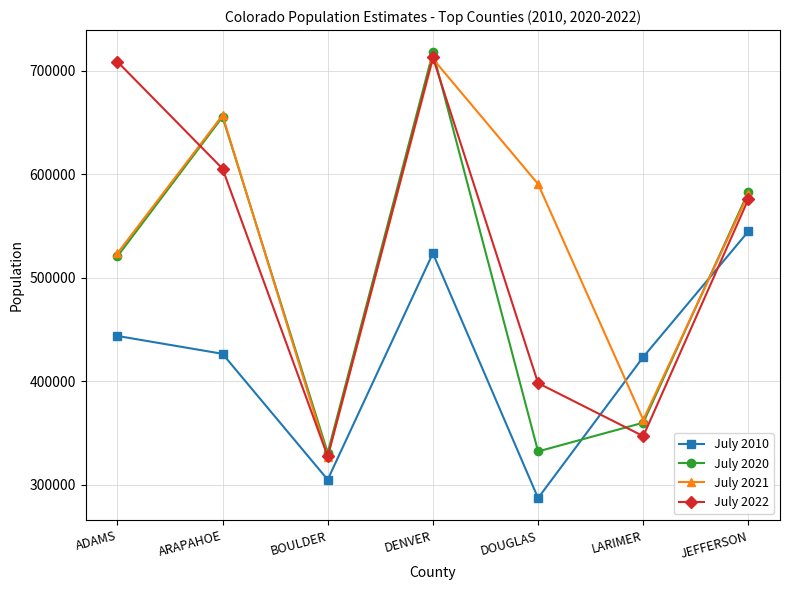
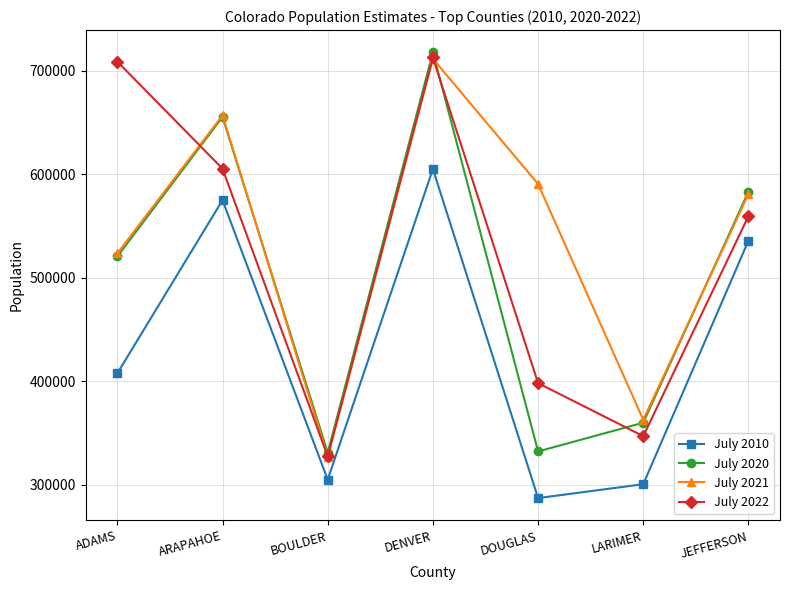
July 2010, ADAMS: 444000 -> 408000
July 2010, ARAPAHOE: 426000 -> 575000
July 2010, DENVER: 524000 -> 605000
July 2010, LARIMER: 423000 -> 301000
July 2010, JEFFERSON: 545000 -> 536000
July 2022, JEFFERSON: 576000 -> 559000
